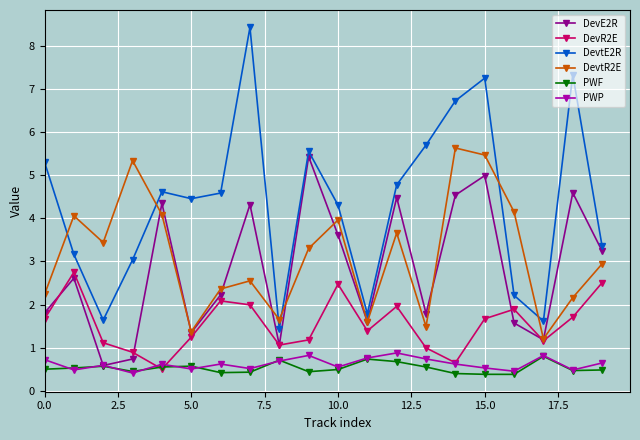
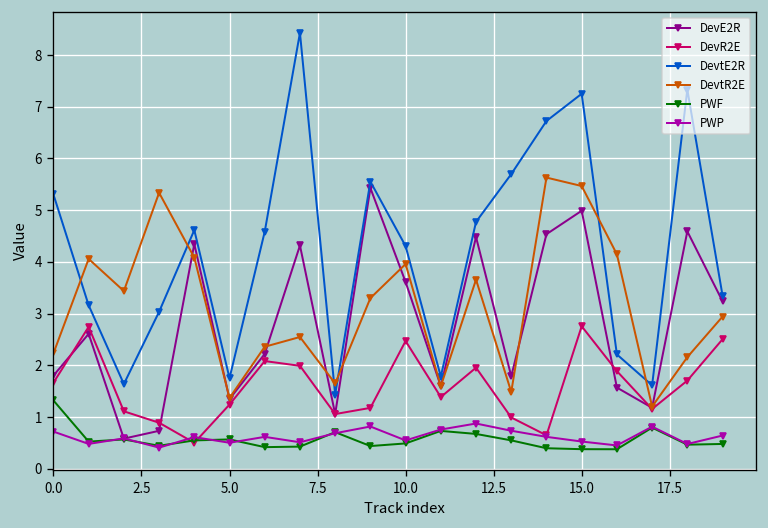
PWF, 0.0: 0.5 -> 1.3
DevtE2R, 5.0: 4.5 -> 1.8
DevR2E, 15.0: 1.7 -> 2.8
